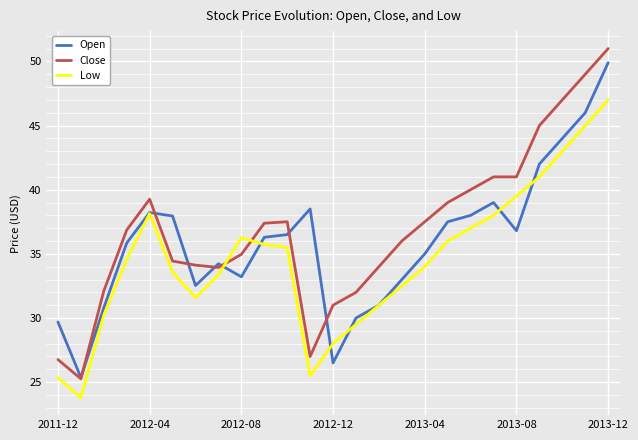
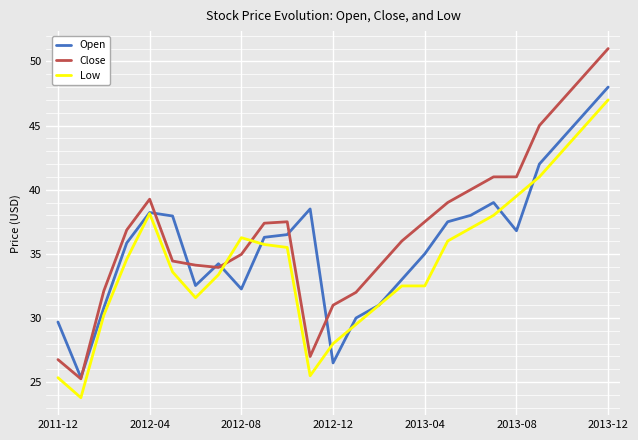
Open, 2012-08: 33.2 -> 32.3
Low, 2013-04: 34.0 -> 32.5
Open, 2013-12: 49.9 -> 48.0
